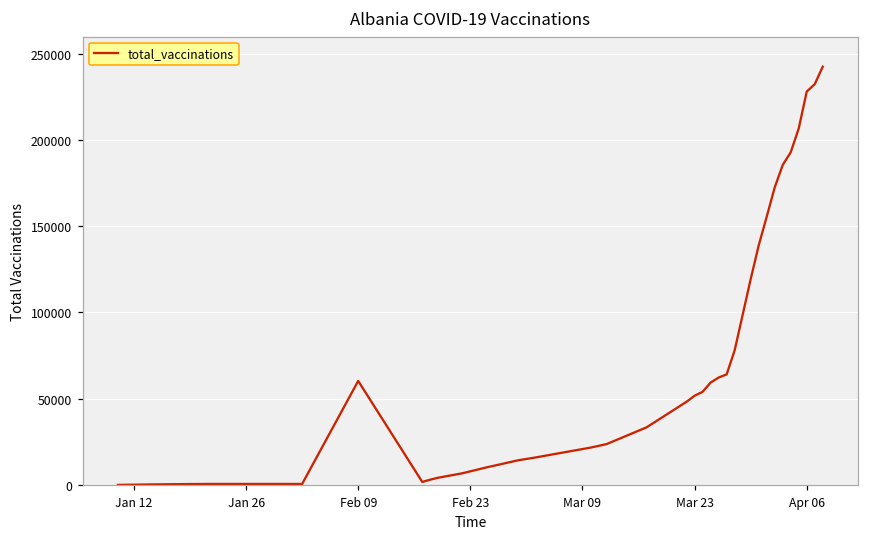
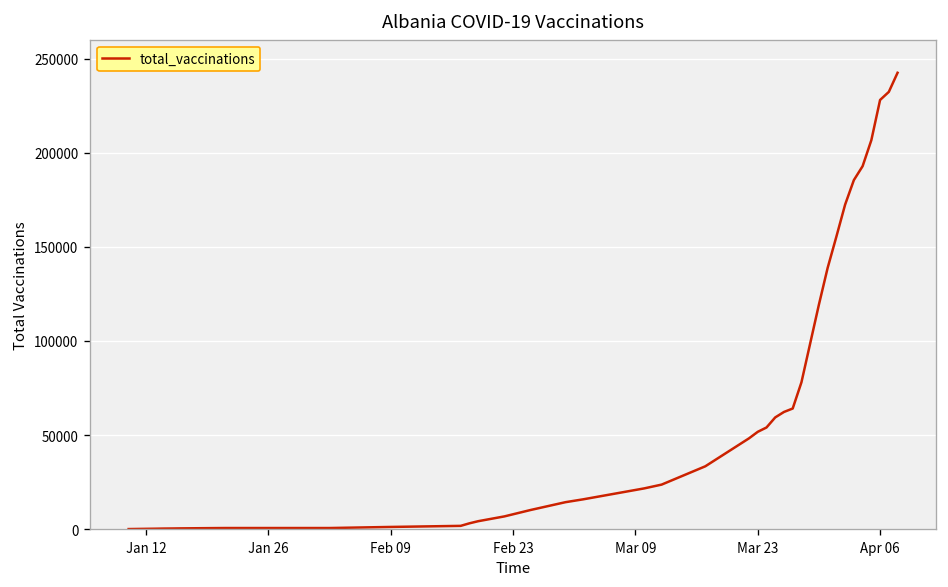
Feb 09: 60000 -> 1000
